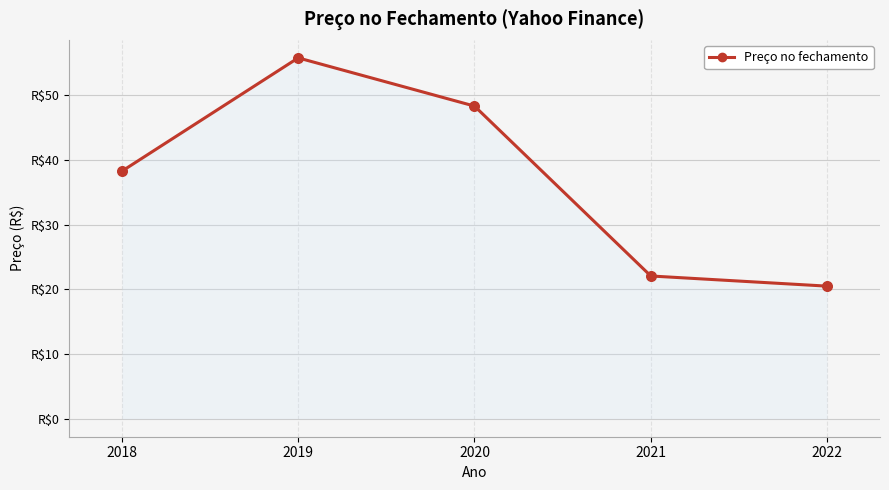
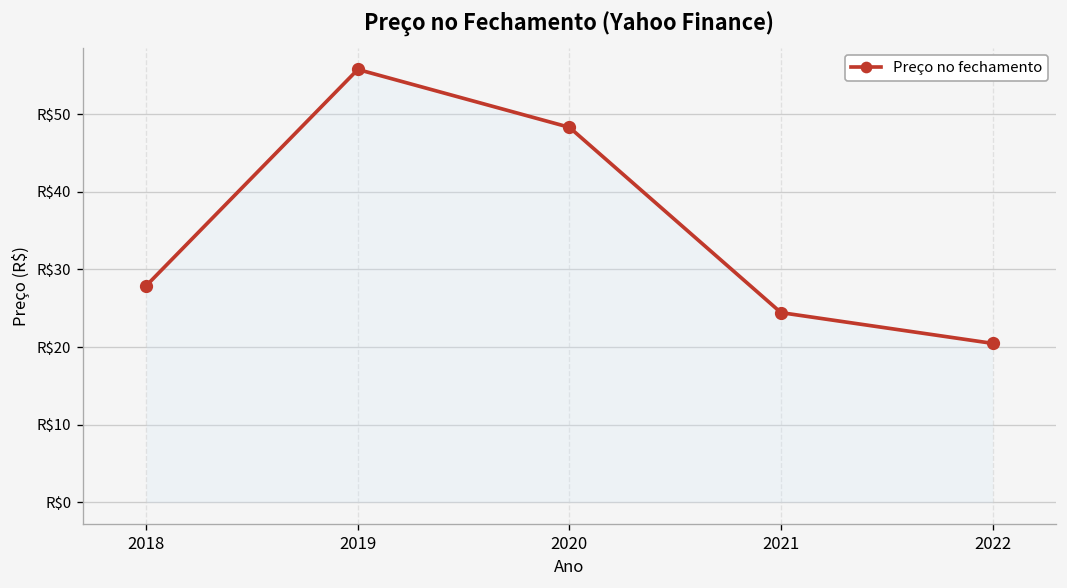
2018: R$38 -> R$28
2021: R$22 -> R$24
